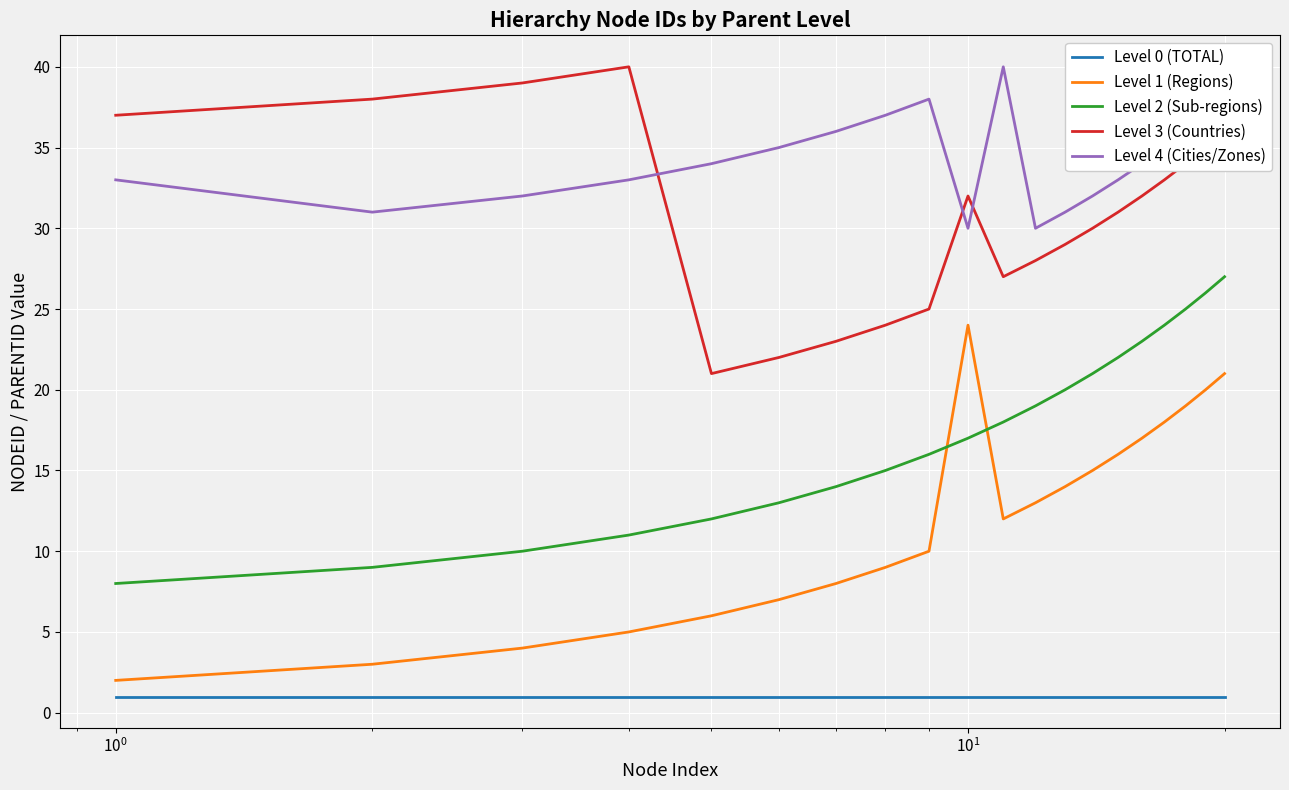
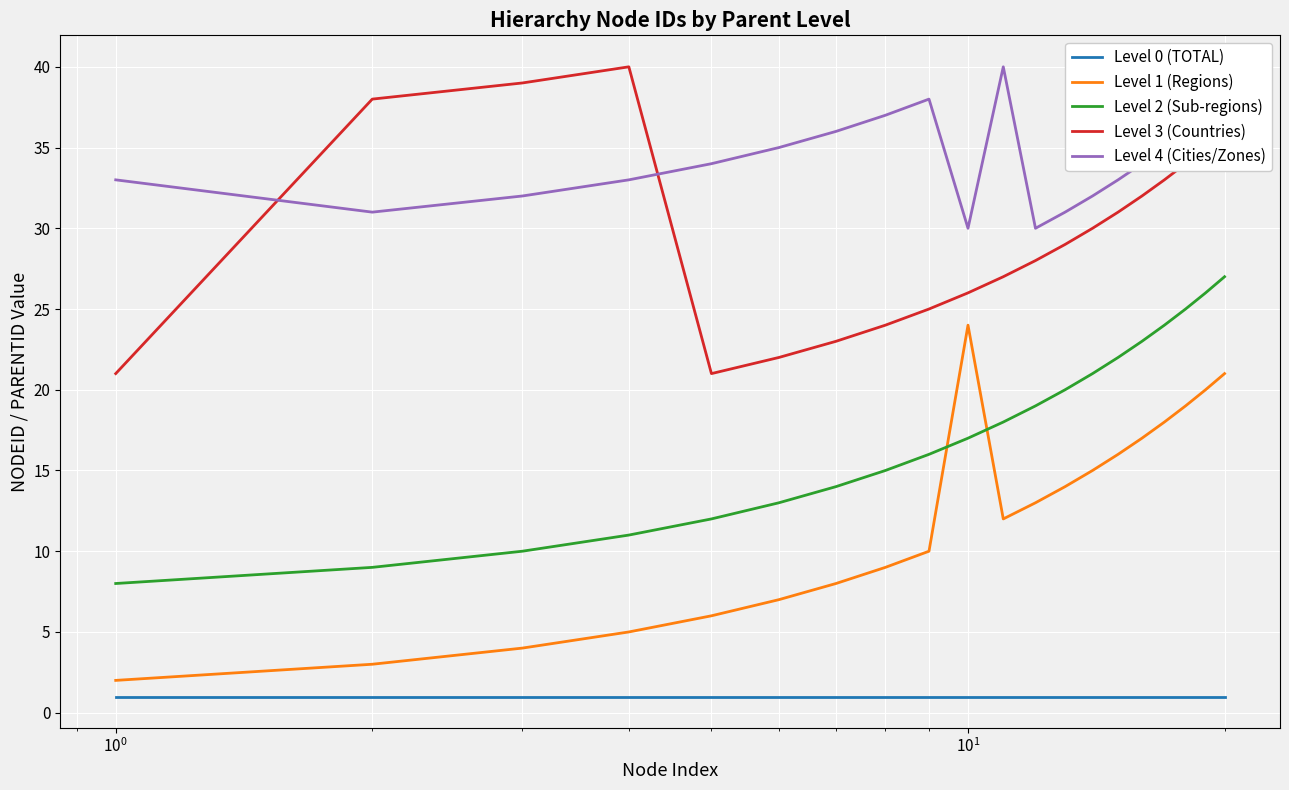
Level 3 (Countries), 10^0: 37 -> 21
Level 3 (Countries), 10^1: 32 -> 26
